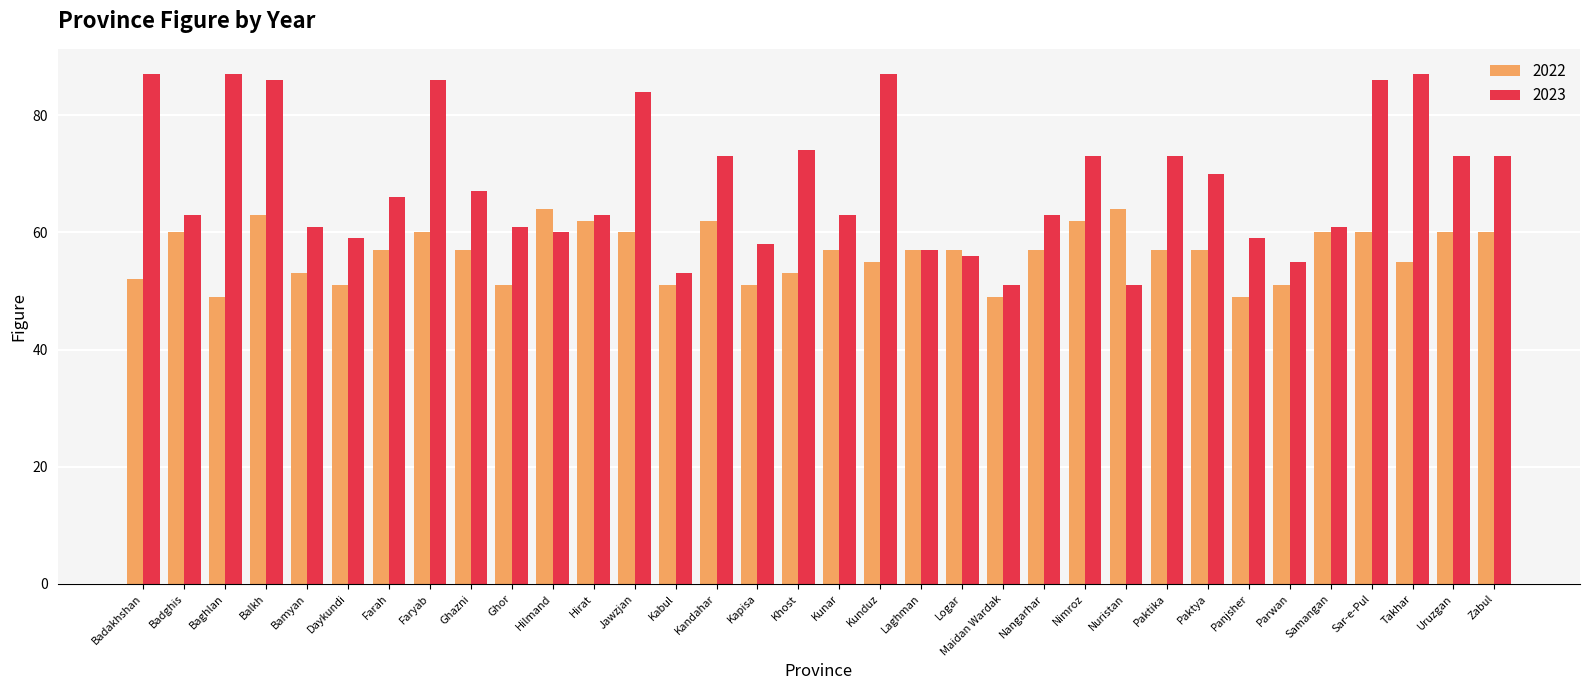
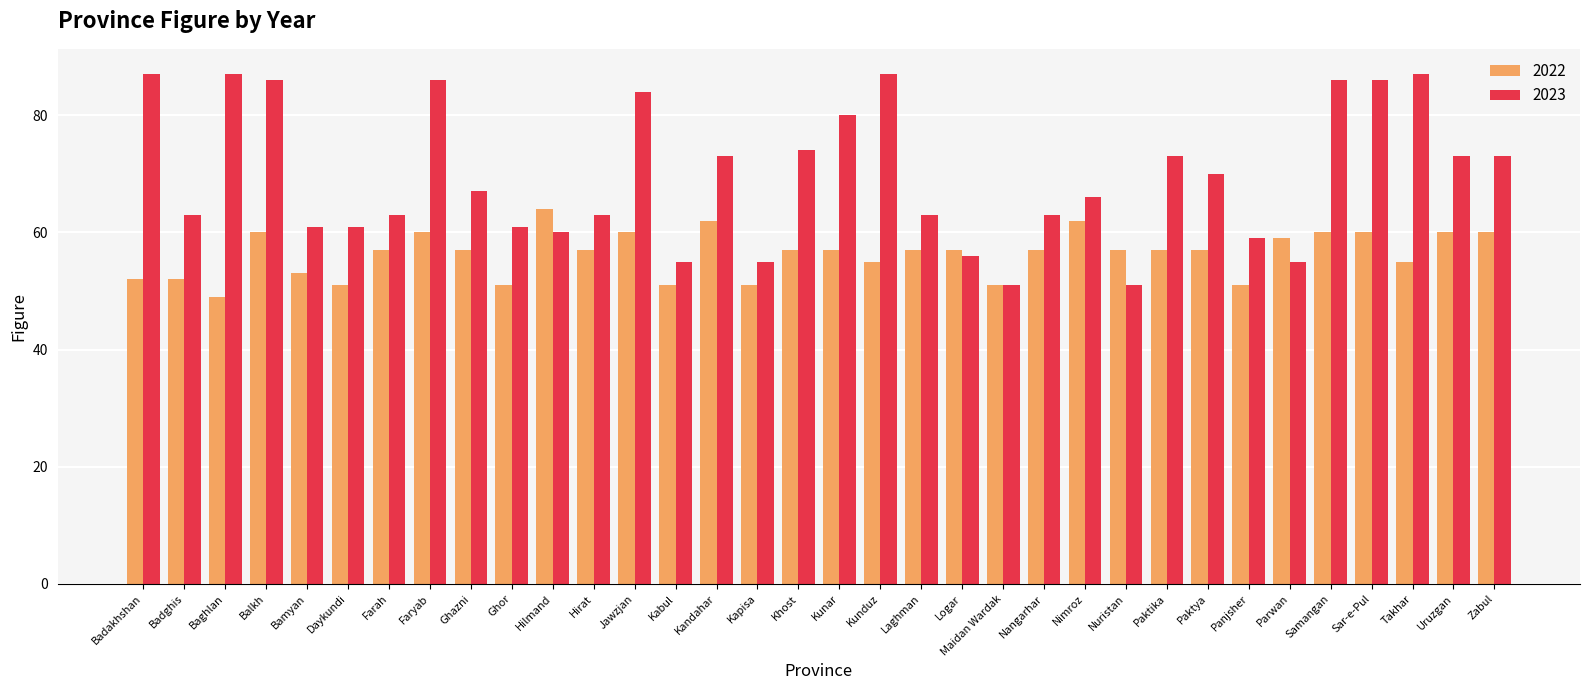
2022, Badghis: 60 -> 52
2022, Balkh: 63 -> 60
2023, Daykundi: 59 -> 61
2023, Farah: 66 -> 63
2022, Hirat: 62 -> 57
2023, Kabul: 53 -> 55
2023, Kapisa: 58 -> 55
2022, Khost: 53 -> 57
2023, Kunar: 63 -> 80
2023, Laghman: 57 -> 63
2022, Maidan Wardak: 49 -> 51
2023, Nimroz: 73 -> 66
2022, Nuristan: 64 -> 57
2022, Panjsher: 49 -> 51
2022, Parwan: 51 -> 59
2023, Samangan: 61 -> 86
